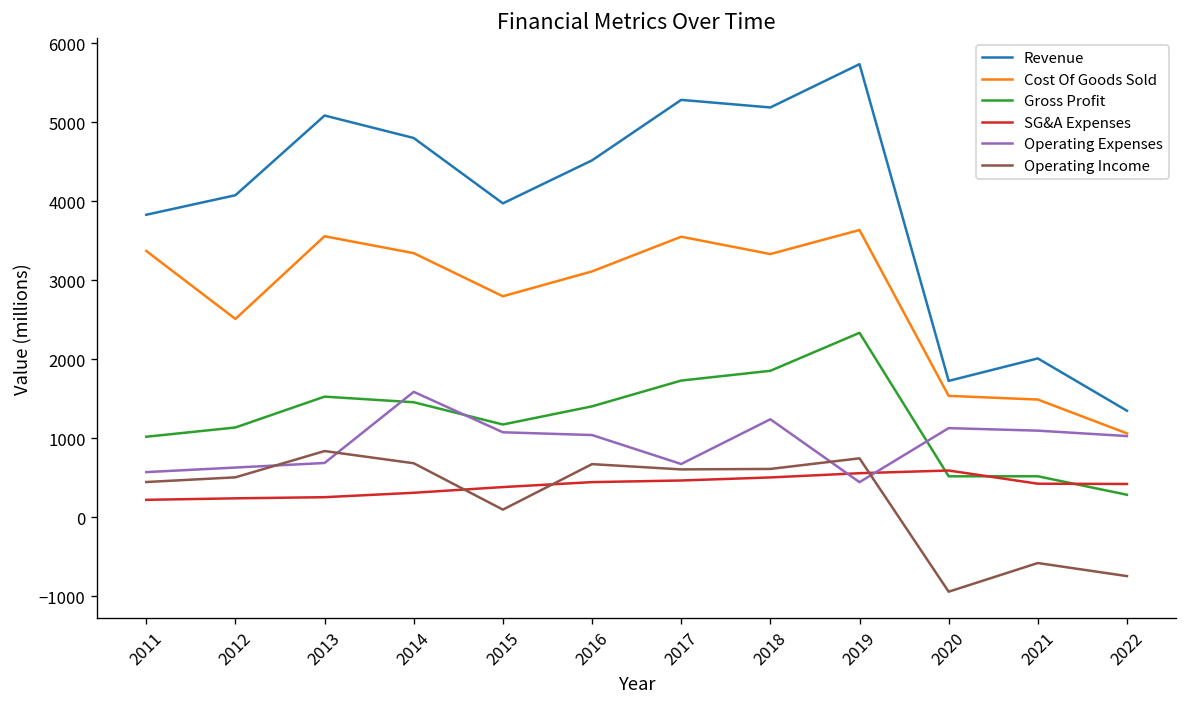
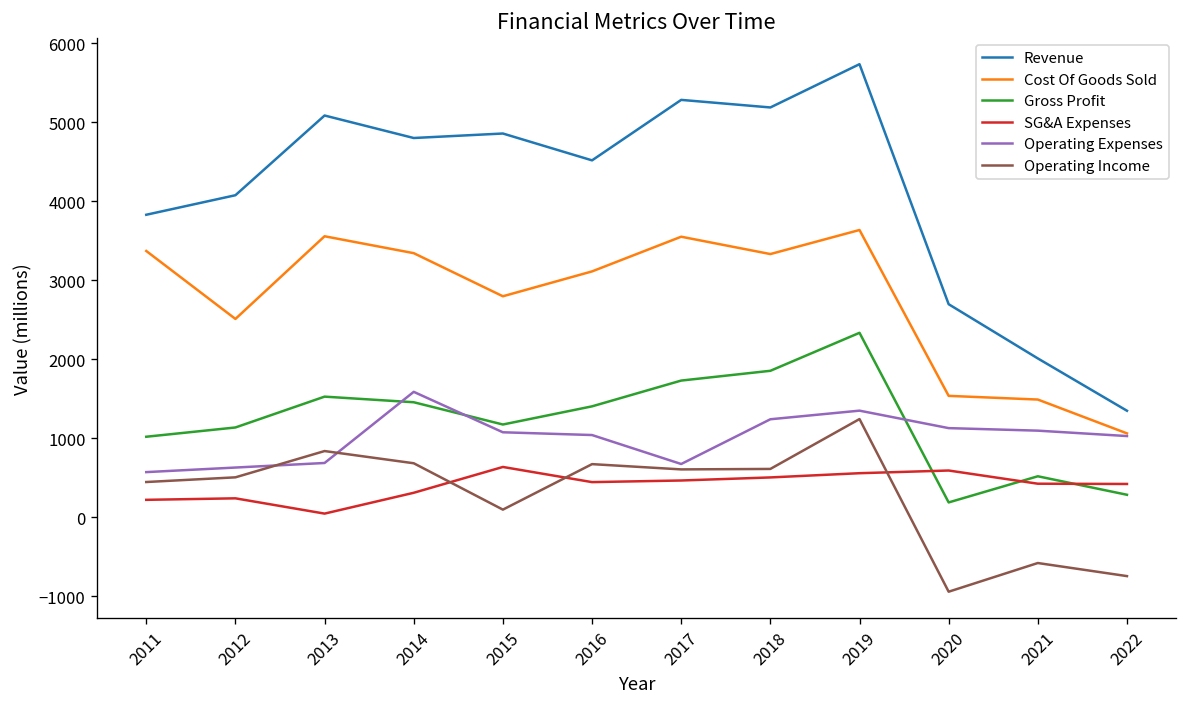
SG&A Expenses, 2013: 300 -> 0
Revenue, 2015: 4000 -> 4900
SG&A Expenses, 2015: 400 -> 600
Operating Expenses, 2019: 400 -> 1400
Operating Income, 2019: 700 -> 1200
Revenue, 2020: 1700 -> 2700
Gross Profit, 2020: 500 -> 200
